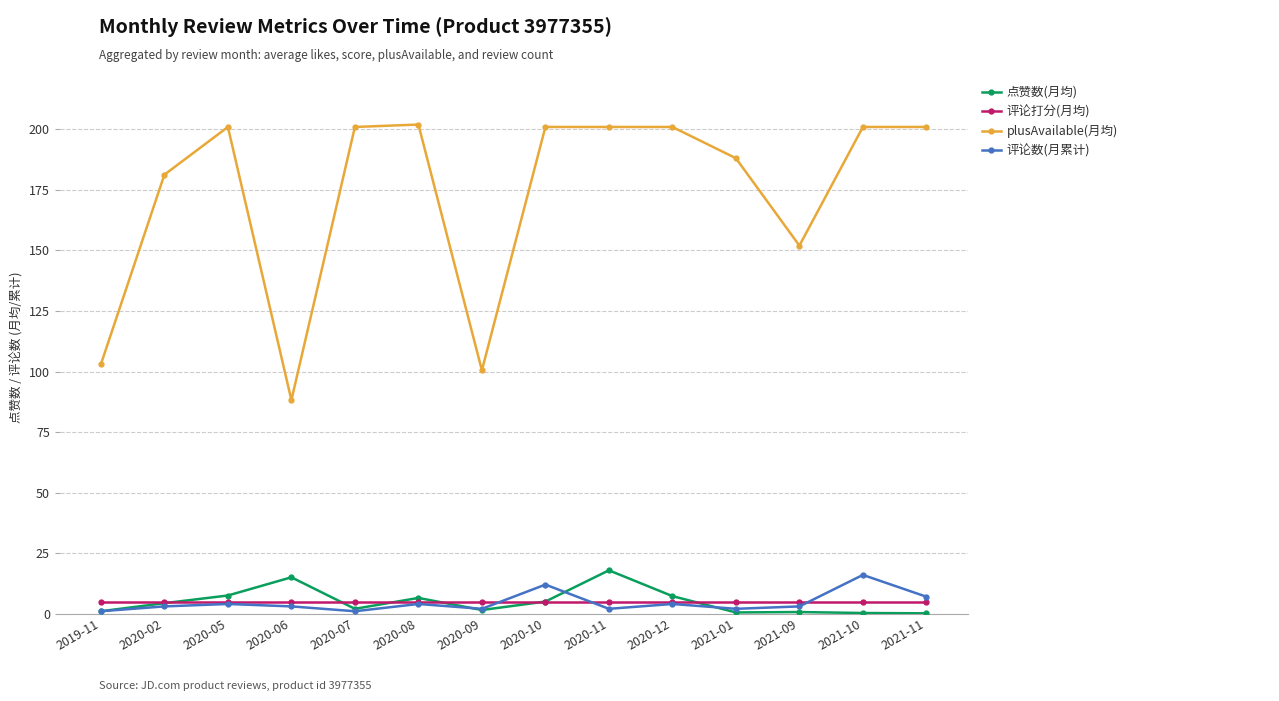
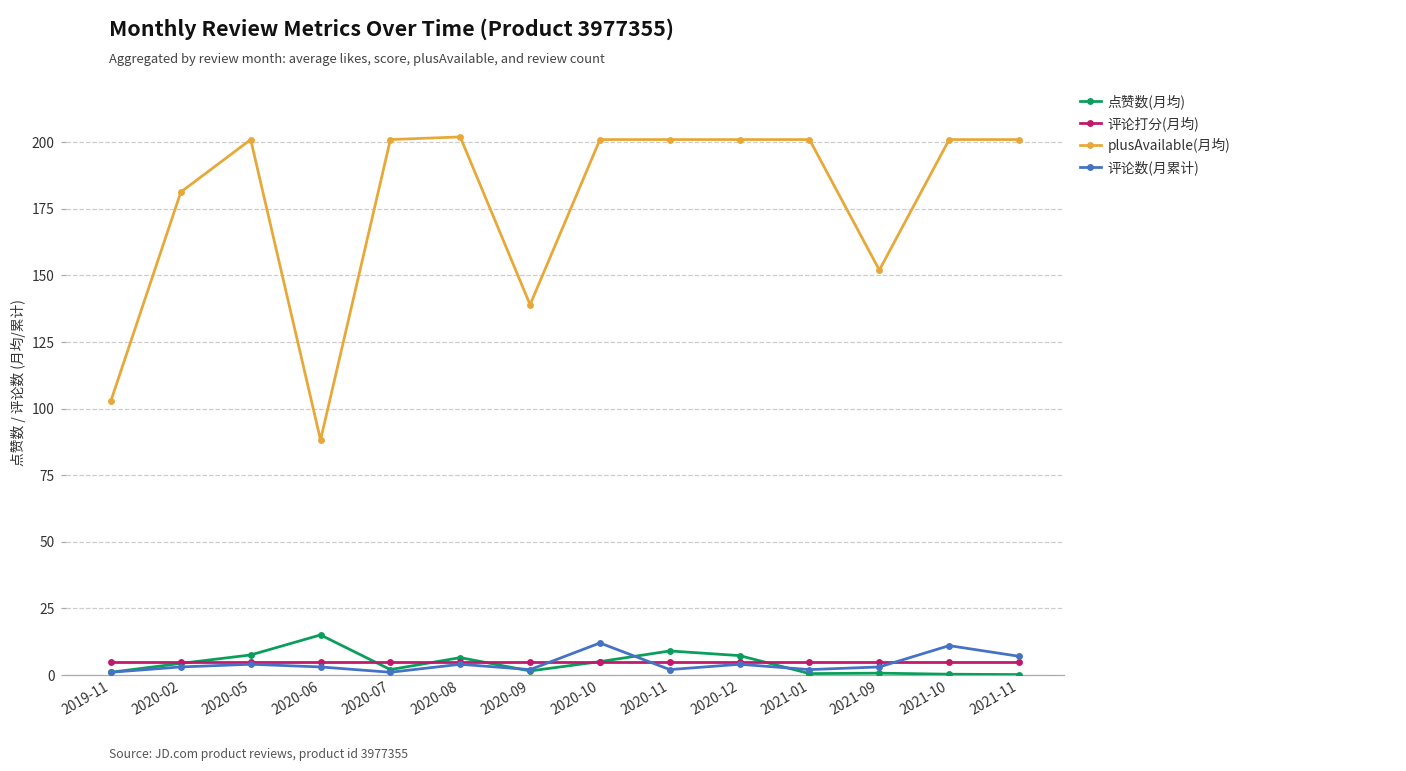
plusAvailable(月均), 2020-09: 101 -> 139
点赞数(月均), 2020-11: 18 -> 9
plusAvailable(月均), 2021-01: 188 -> 201
评论数(月累计), 2021-10: 16 -> 11
